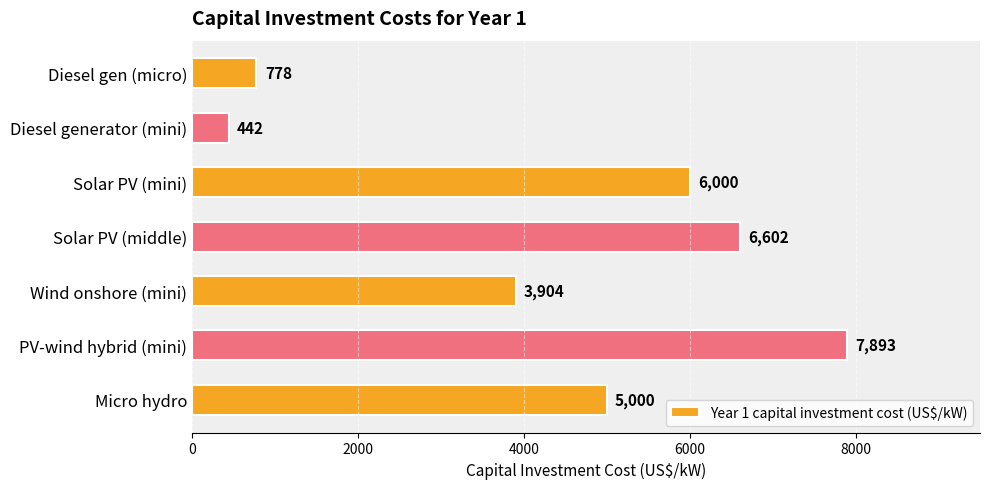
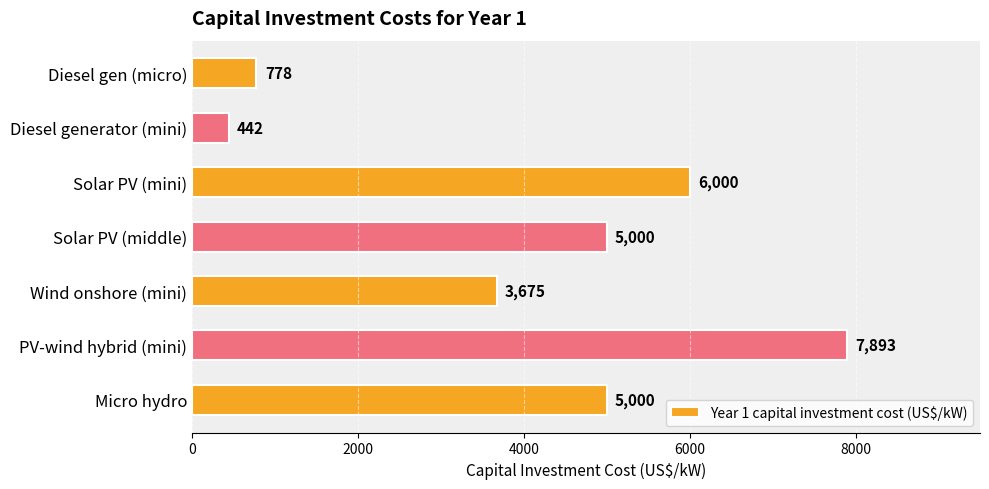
Solar PV (middle): 6,602 -> 5,000
Wind onshore (mini): 3,904 -> 3,675
